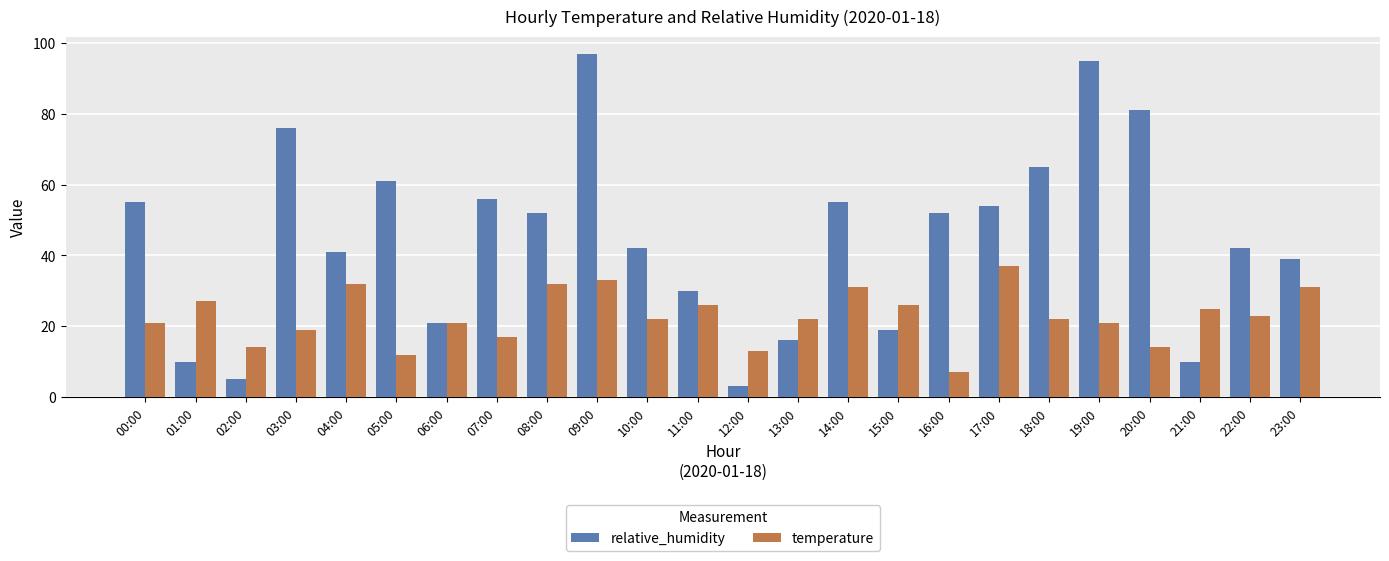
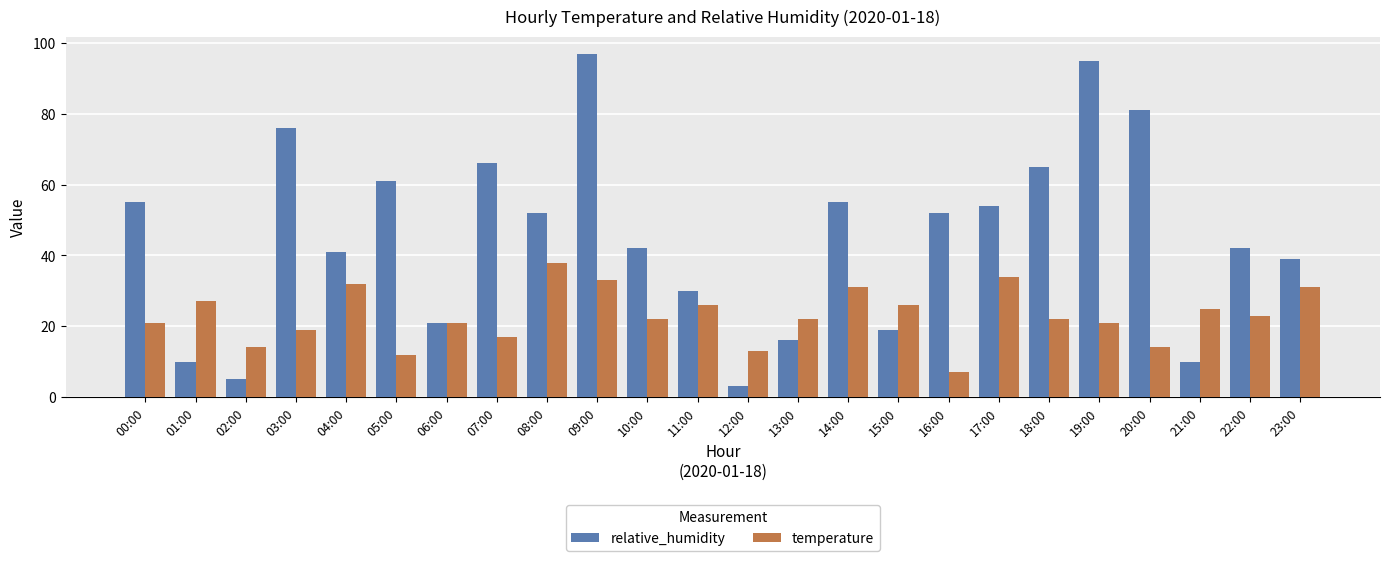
relative_humidity, 07:00: 56 -> 66
temperature, 08:00: 32 -> 38
temperature, 17:00: 37 -> 34
